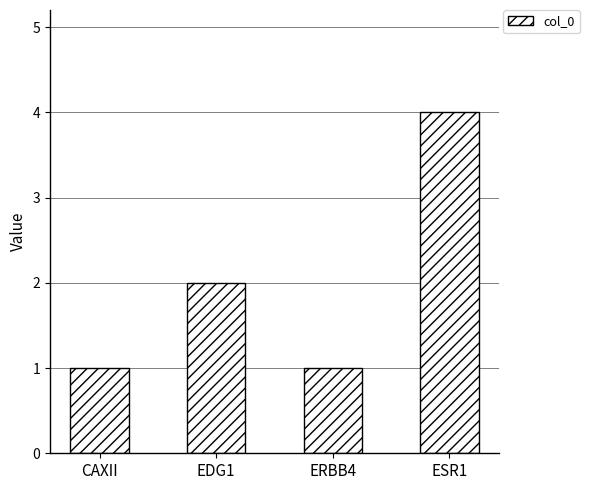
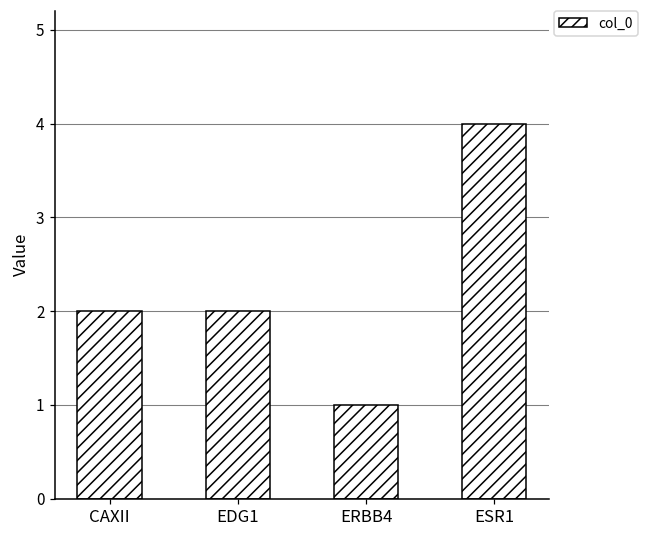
CAXII: 1 -> 2
